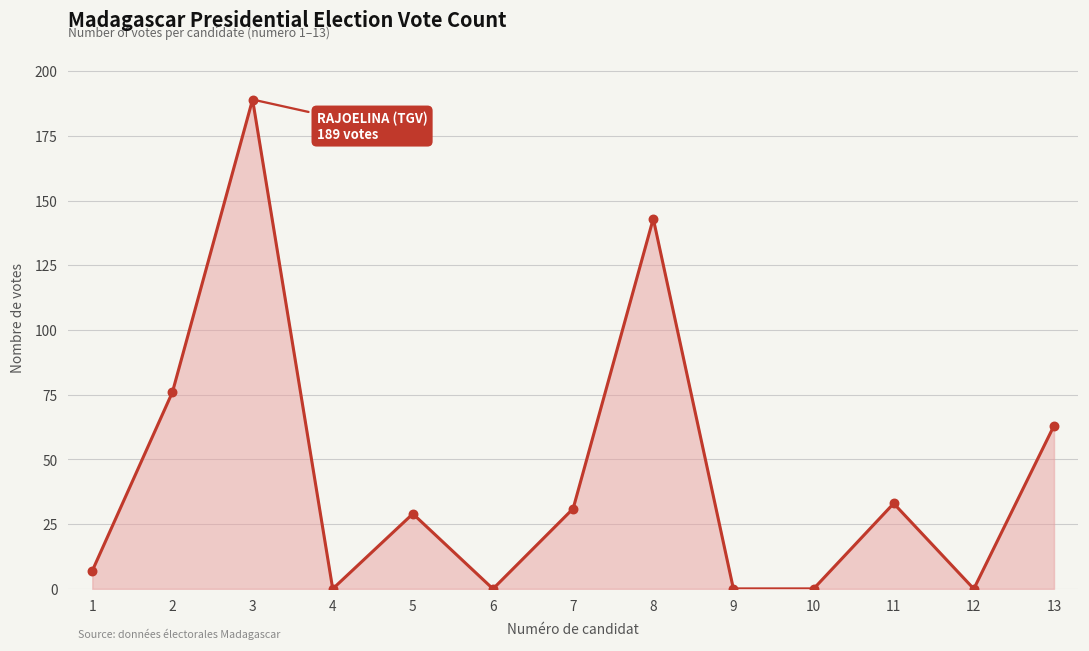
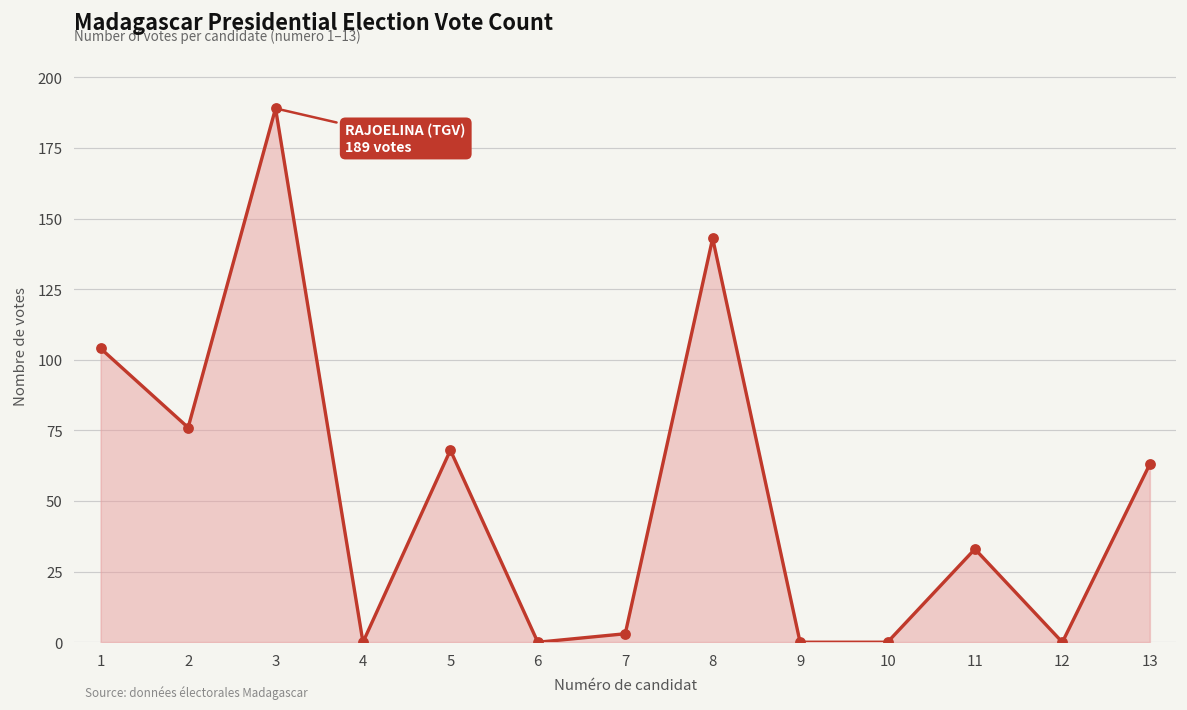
1: 7 -> 104
5: 29 -> 68
7: 31 -> 3
